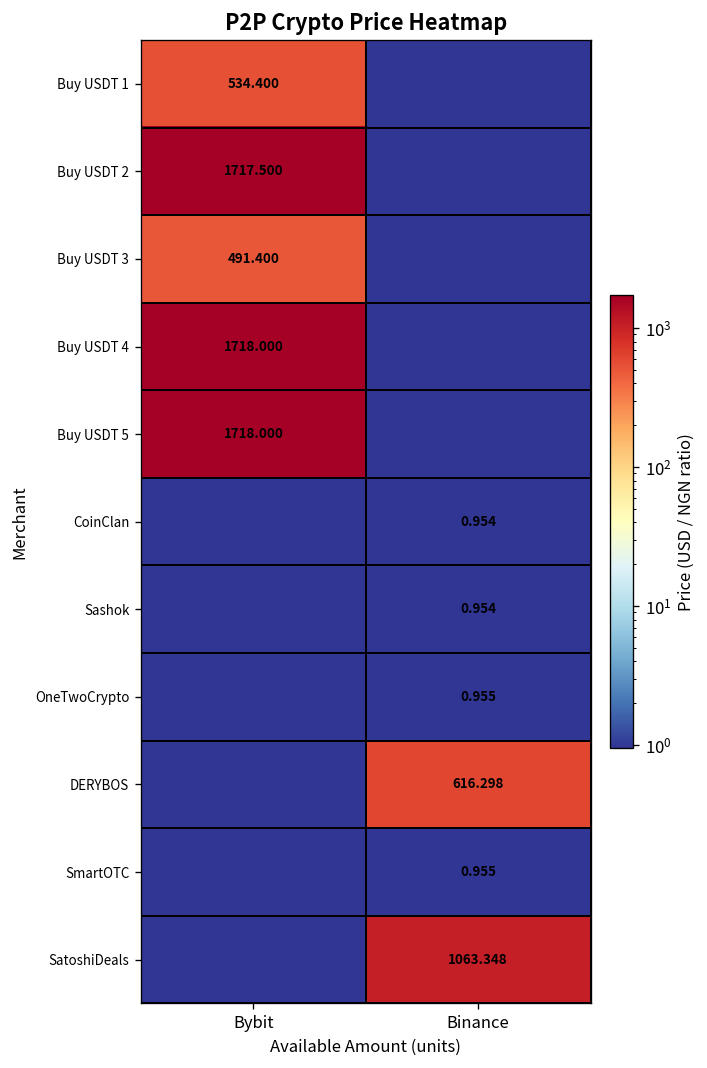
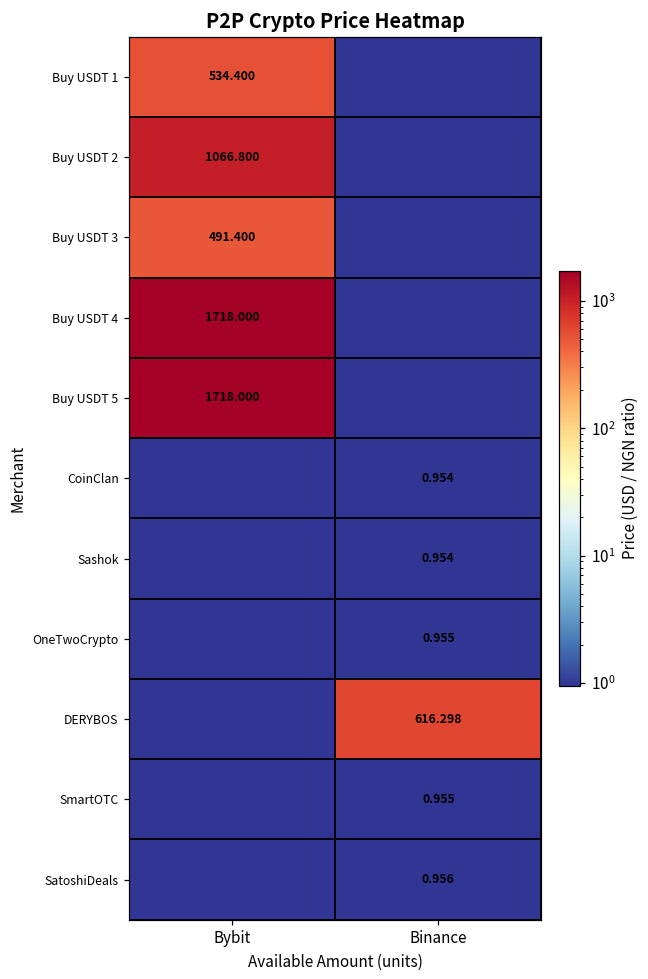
Buy USDT 2, Bybit: 1717.500 -> 1066.800
SatoshiDeals, Binance: 1063.348 -> 0.956
